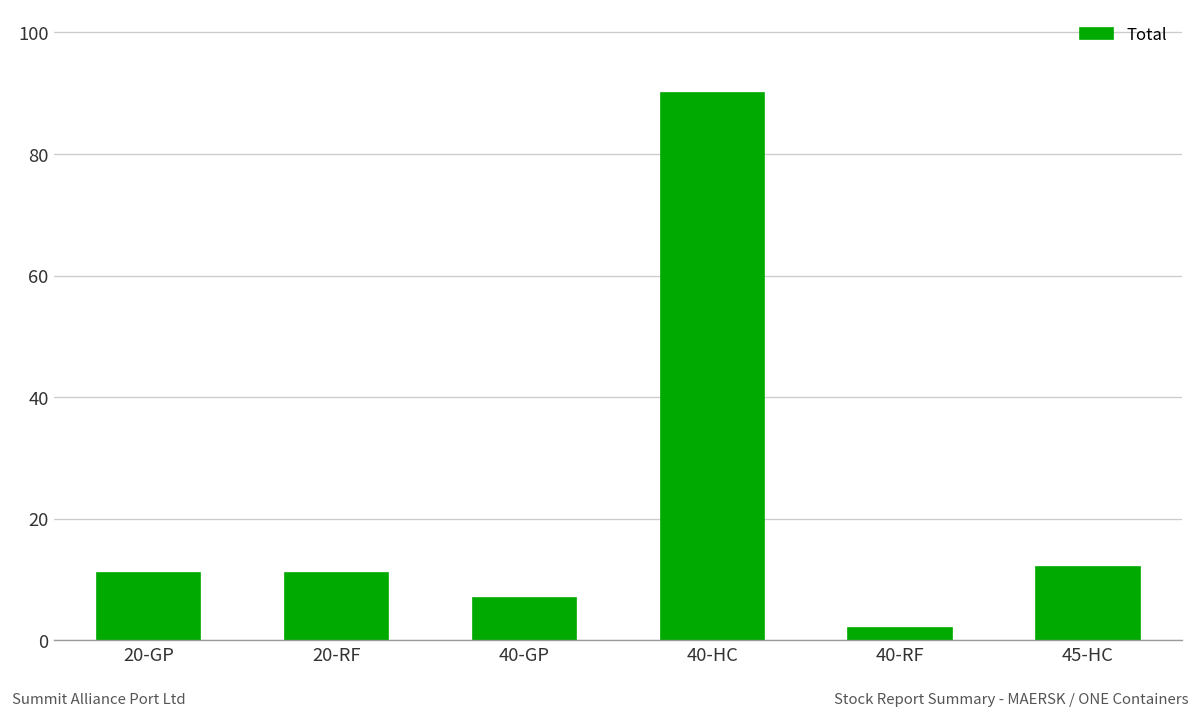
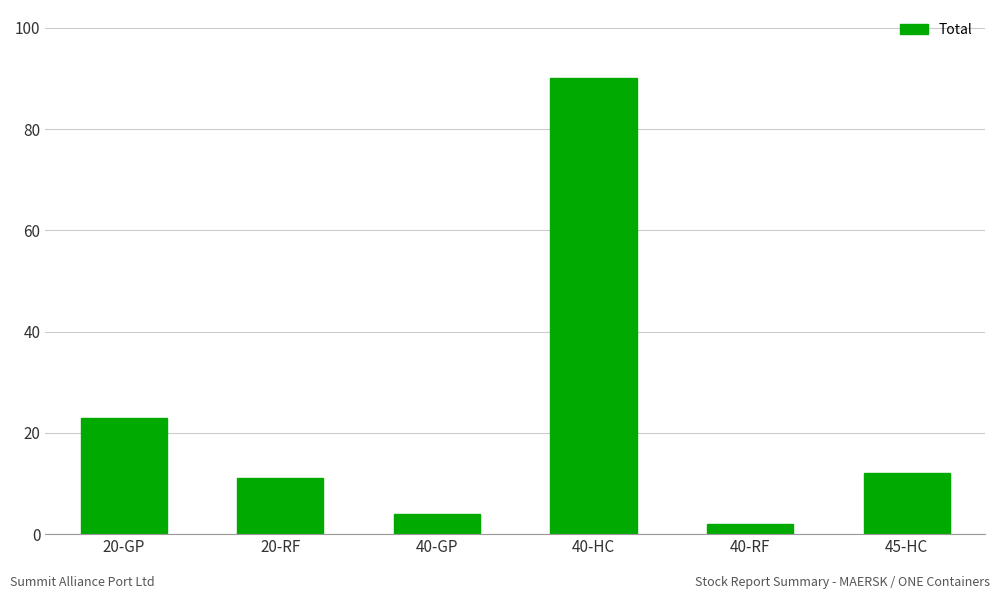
20-GP: 11 -> 23
40-GP: 7 -> 4
